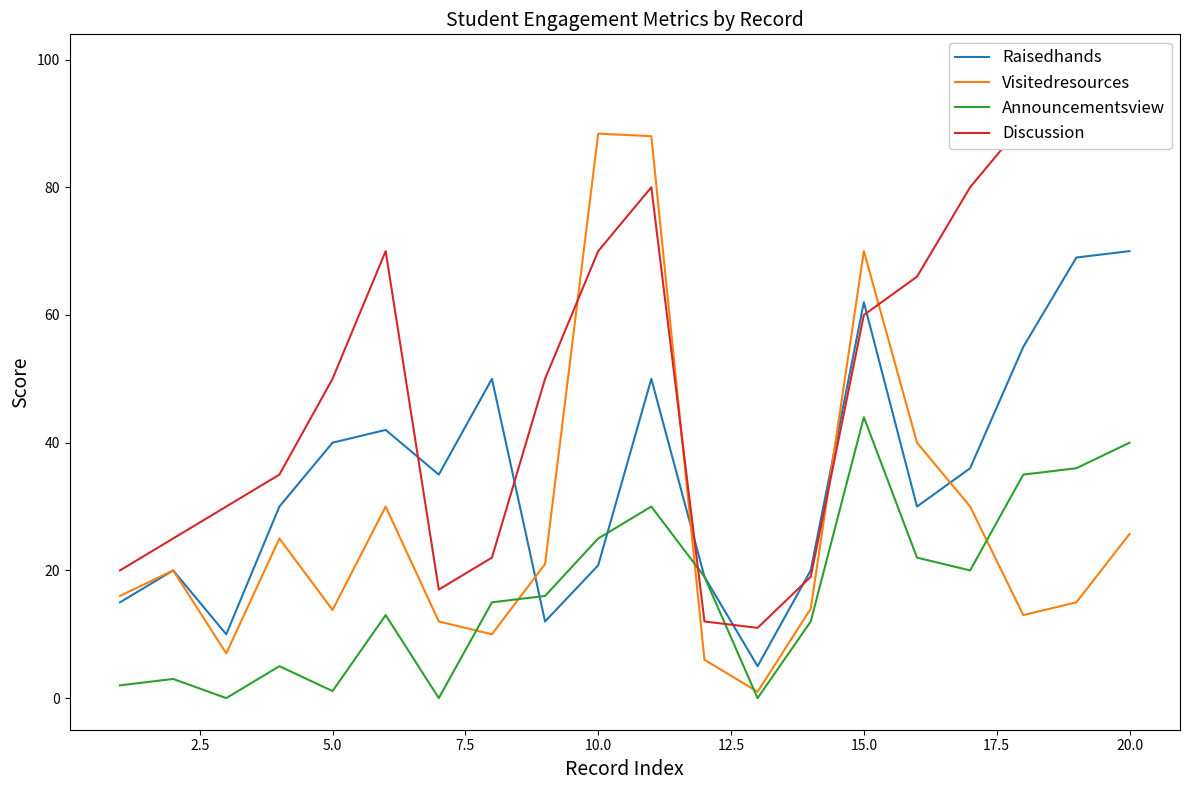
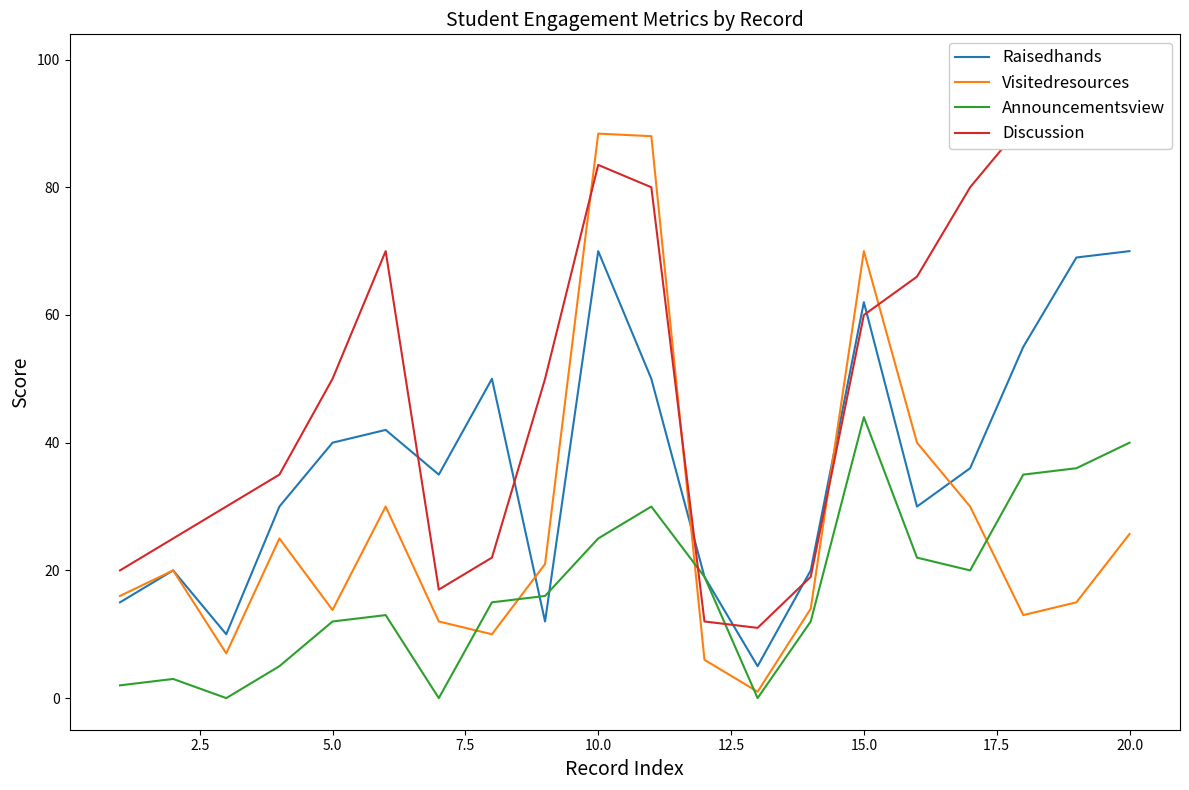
Announcementsview, 5.0: 1 -> 12
Raisedhands, 10.0: 21 -> 70
Discussion, 10.0: 70 -> 84
